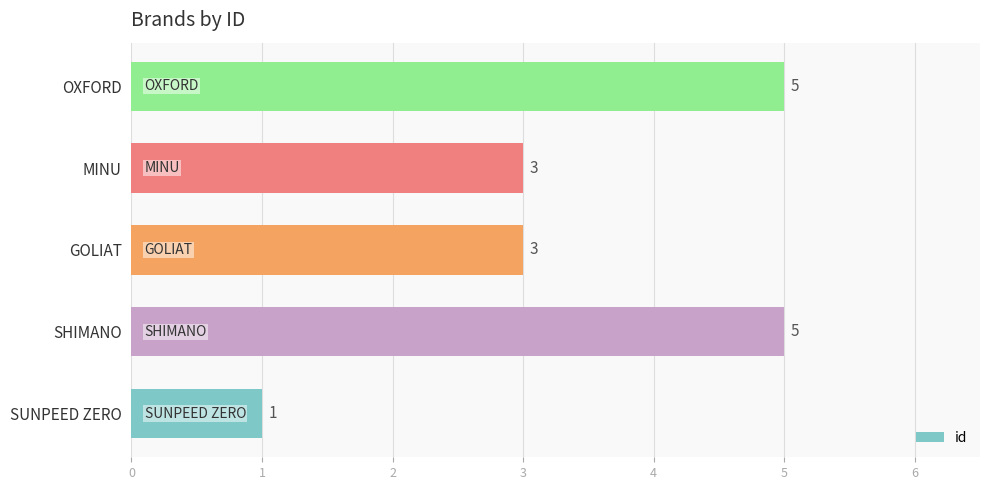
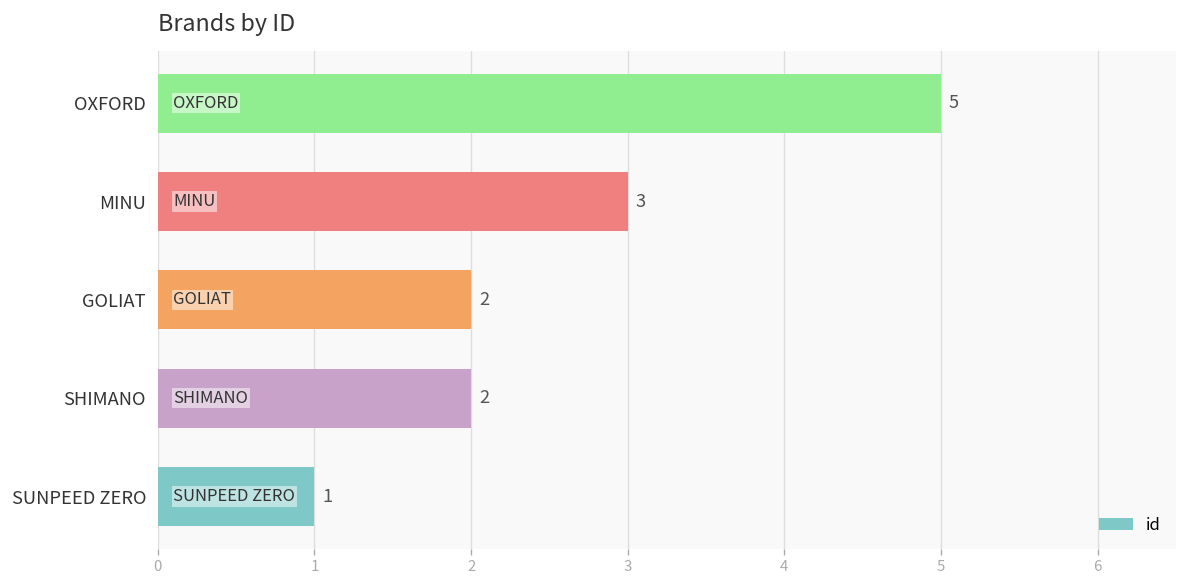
GOLIAT: 3 -> 2
SHIMANO: 5 -> 2
